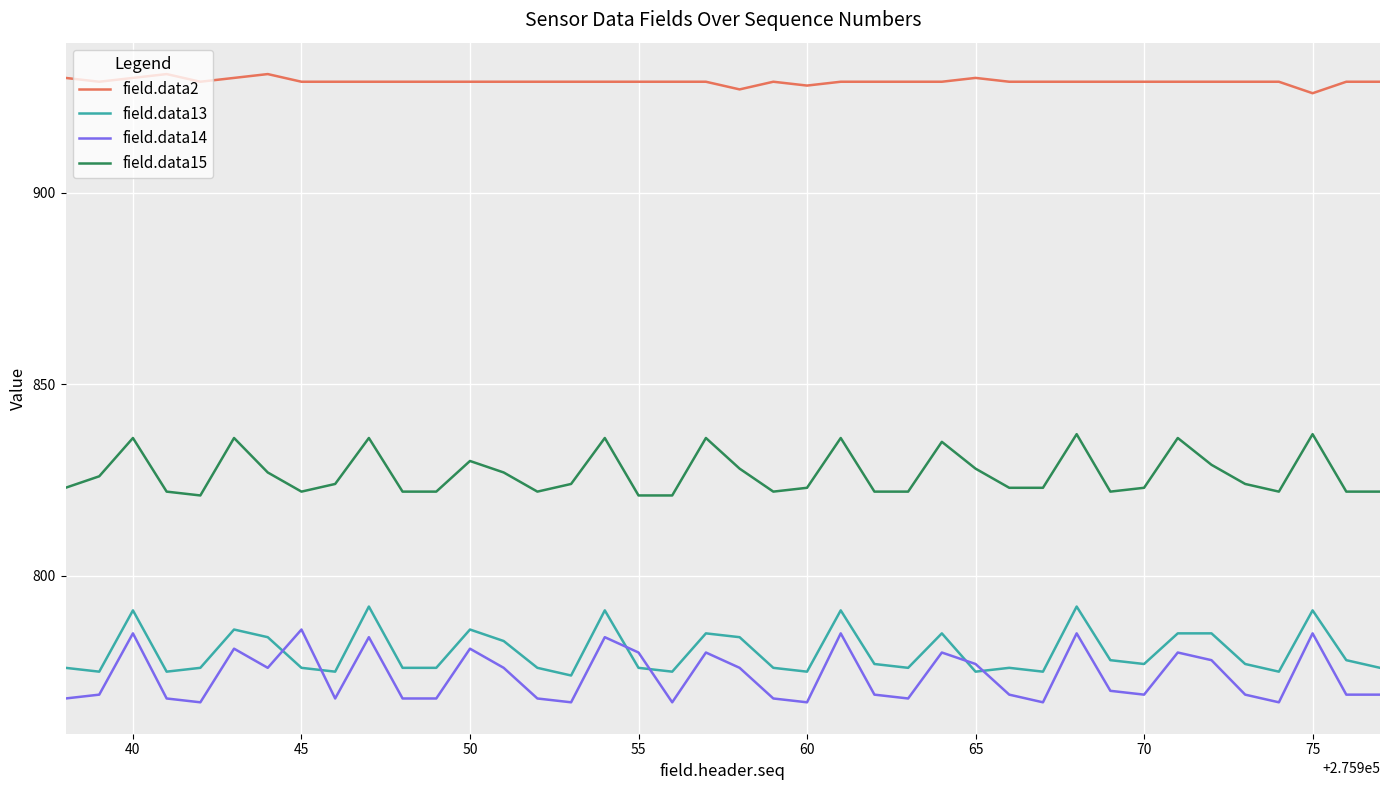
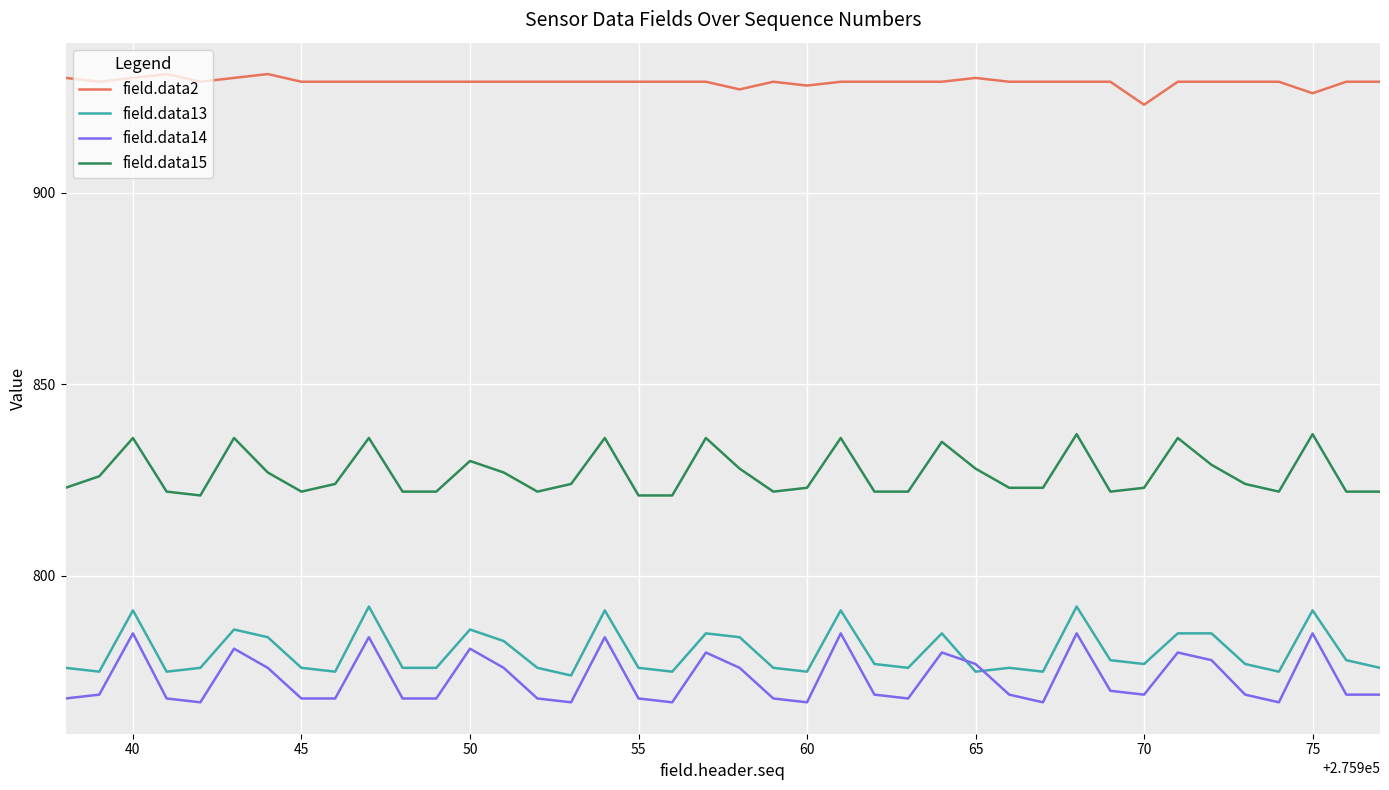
field.data14, 45: 786 -> 768
field.data14, 55: 780 -> 768
field.data2, 70: 929 -> 923
